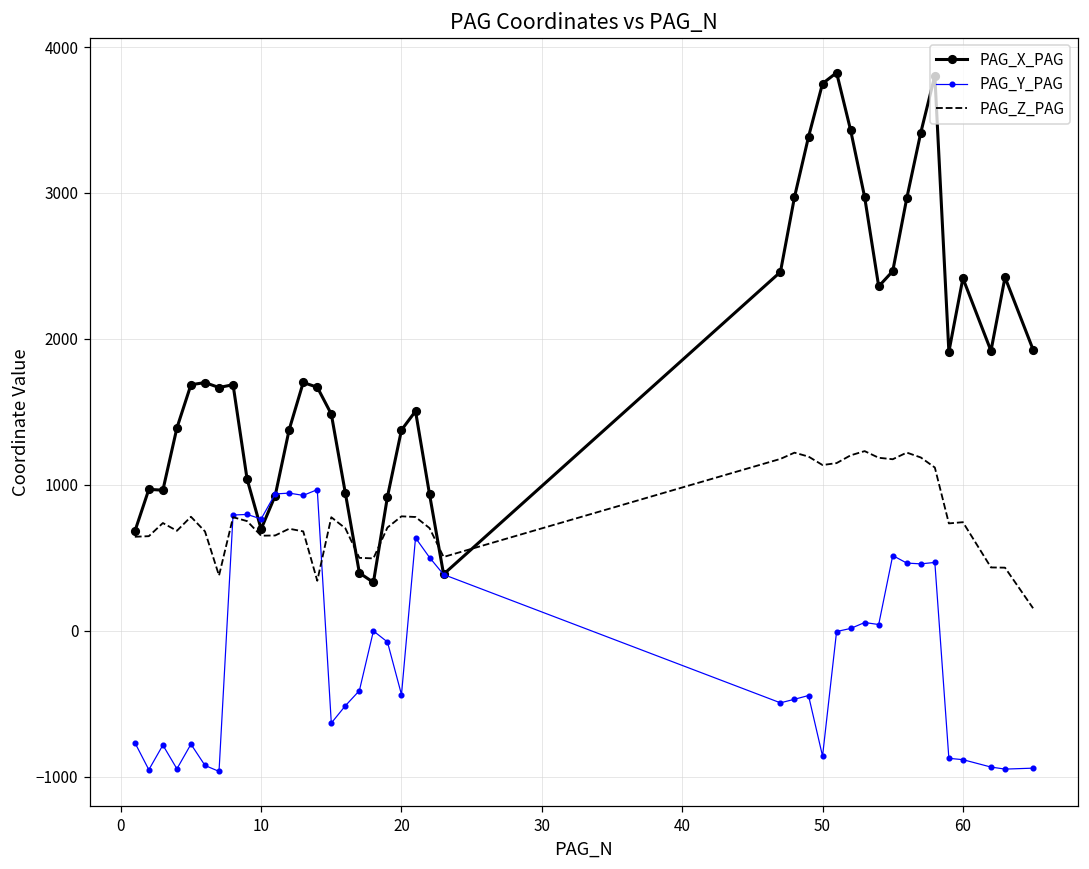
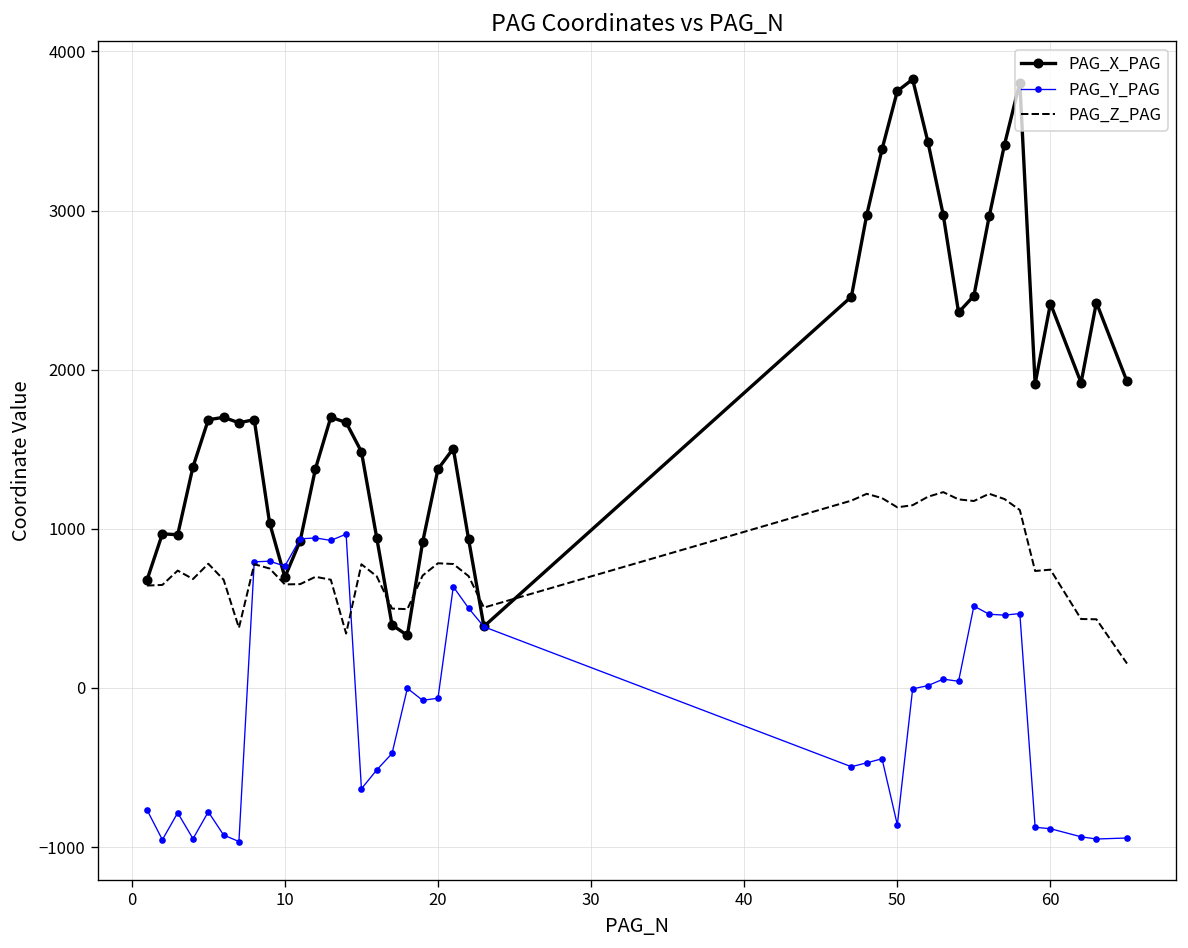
PAG_Y_PAG, 20: -440 -> -60
